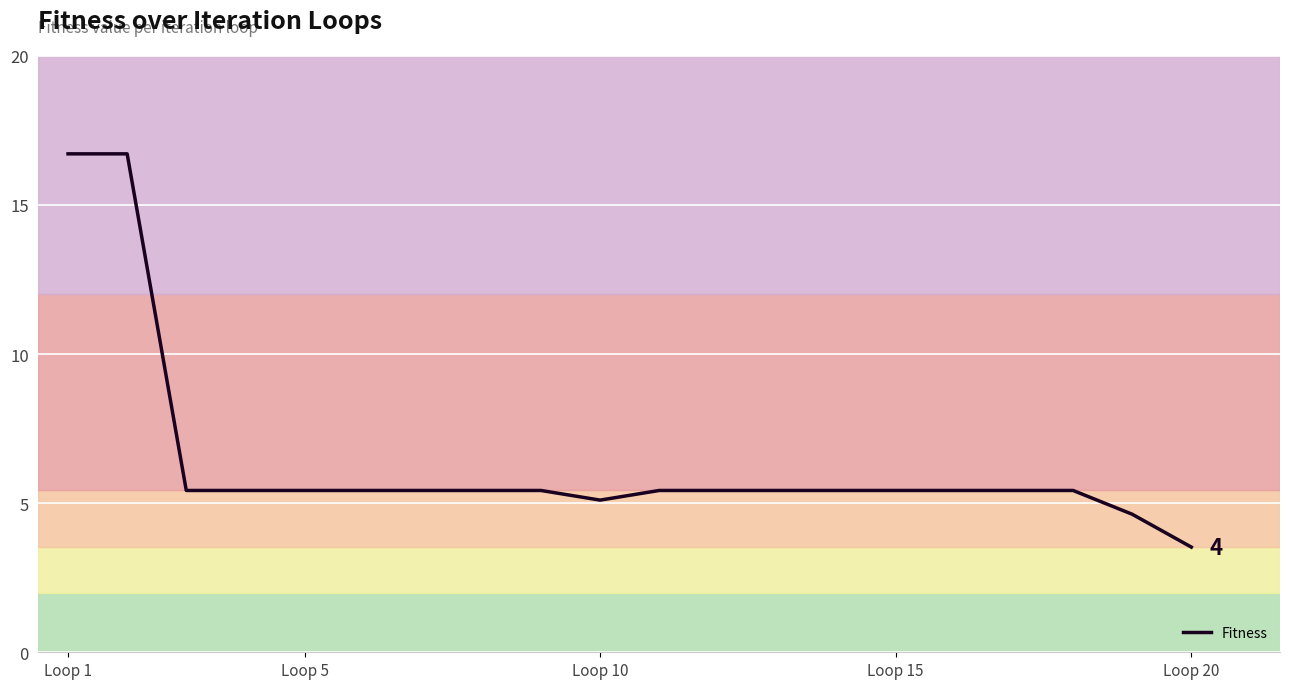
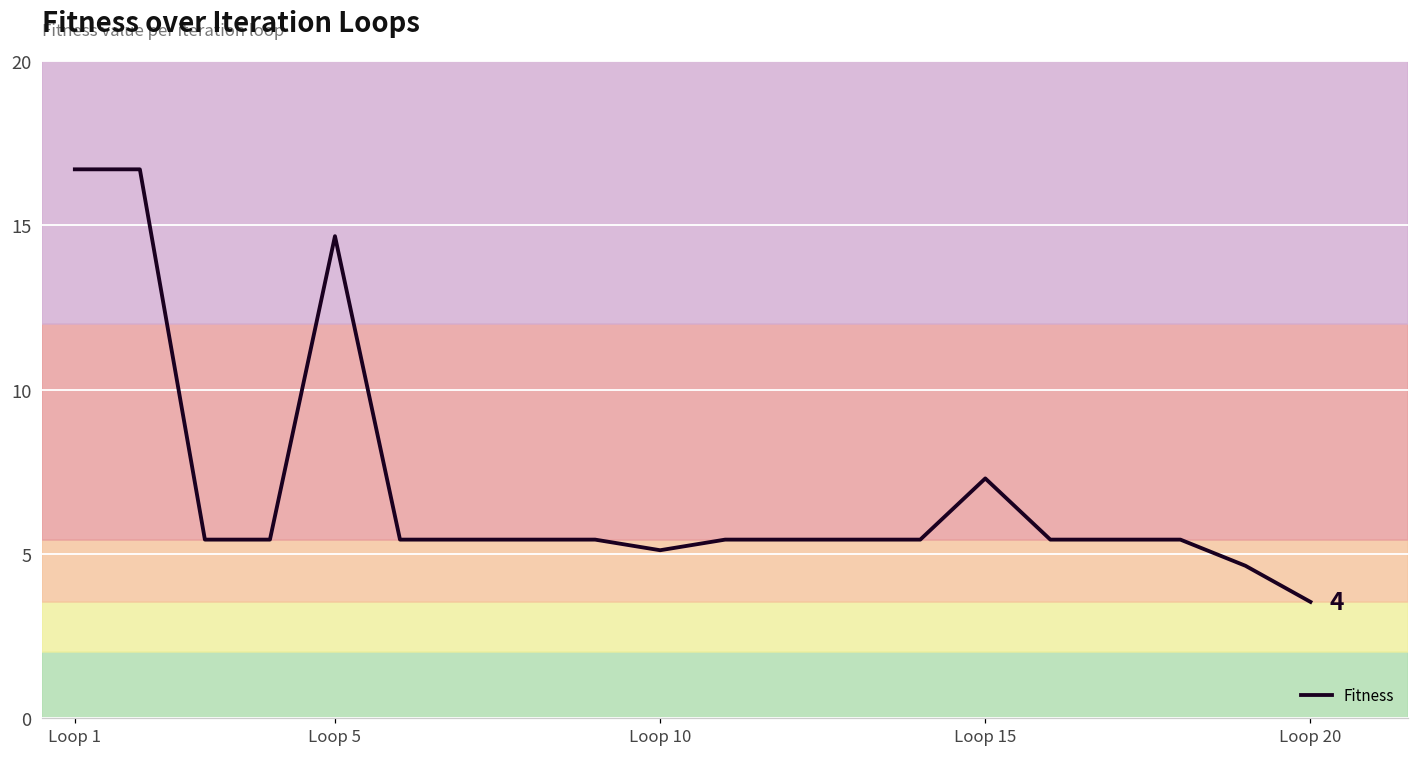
Loop 5: 5.4 -> 14.7
Loop 15: 5.4 -> 7.3
